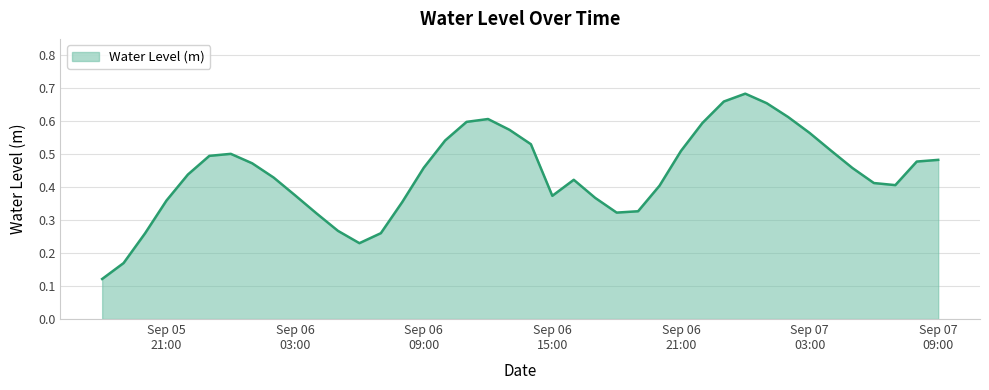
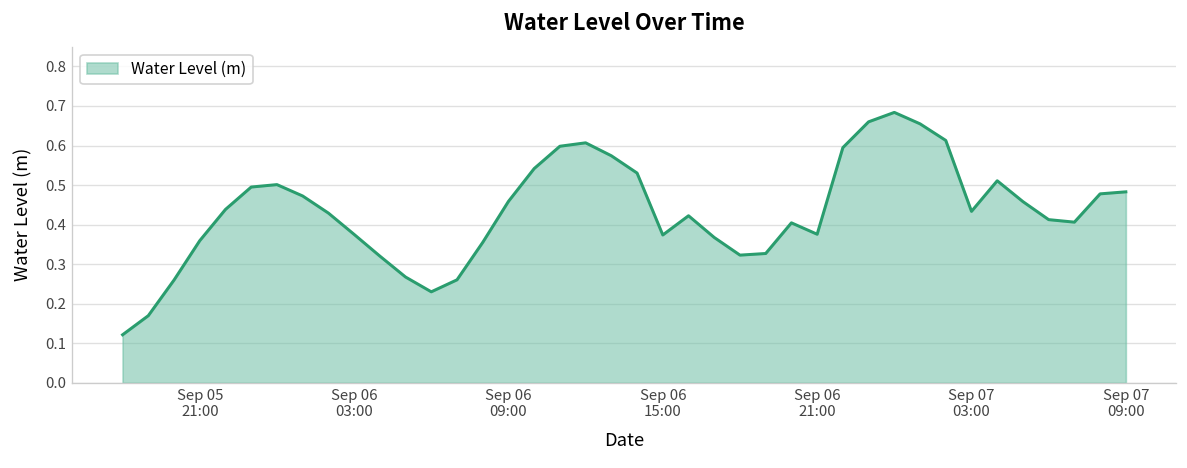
Sep 06 21:00: 0.51 -> 0.38
Sep 07 03:00: 0.56 -> 0.43
